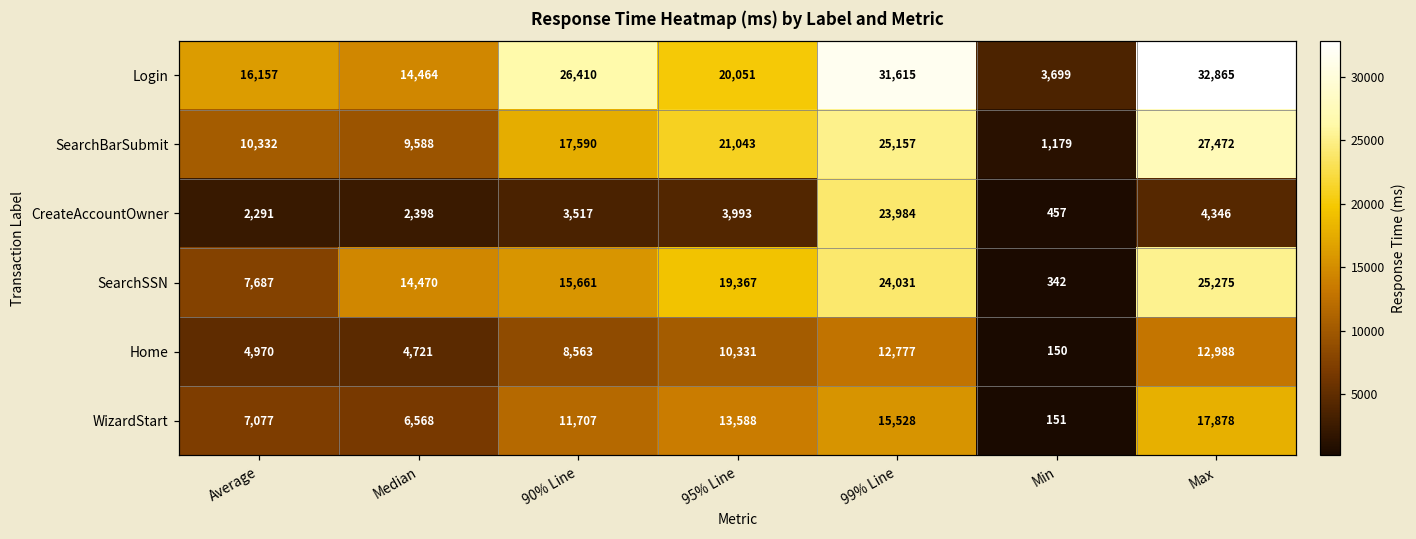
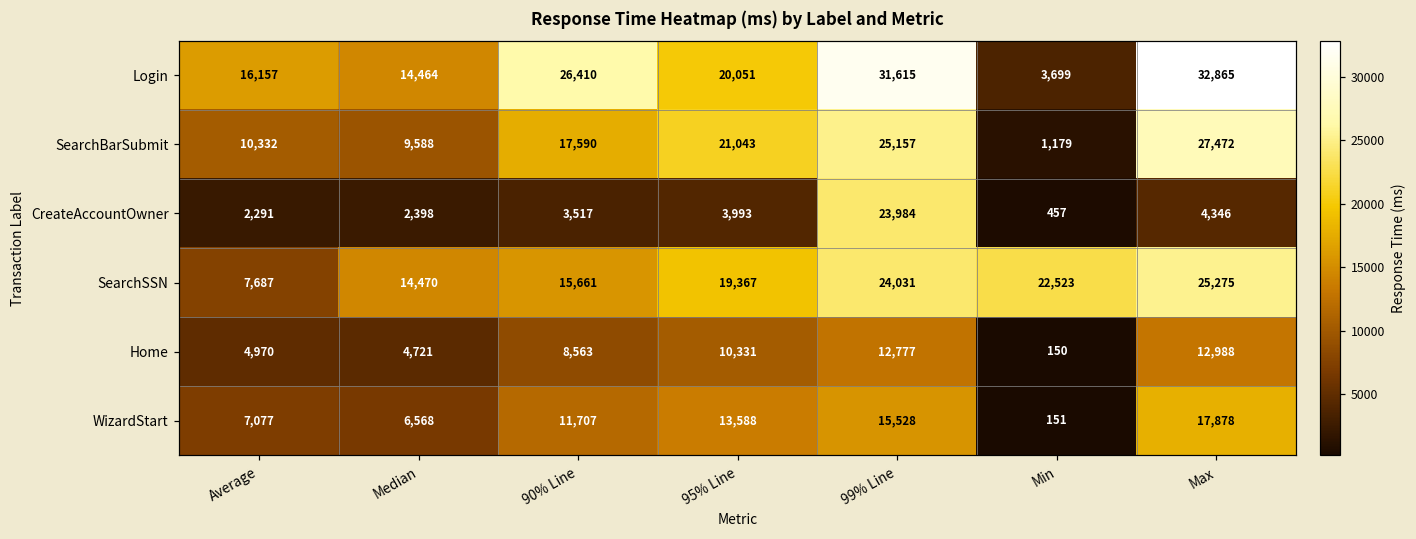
SearchSSN, Min: 342 -> 22,523
